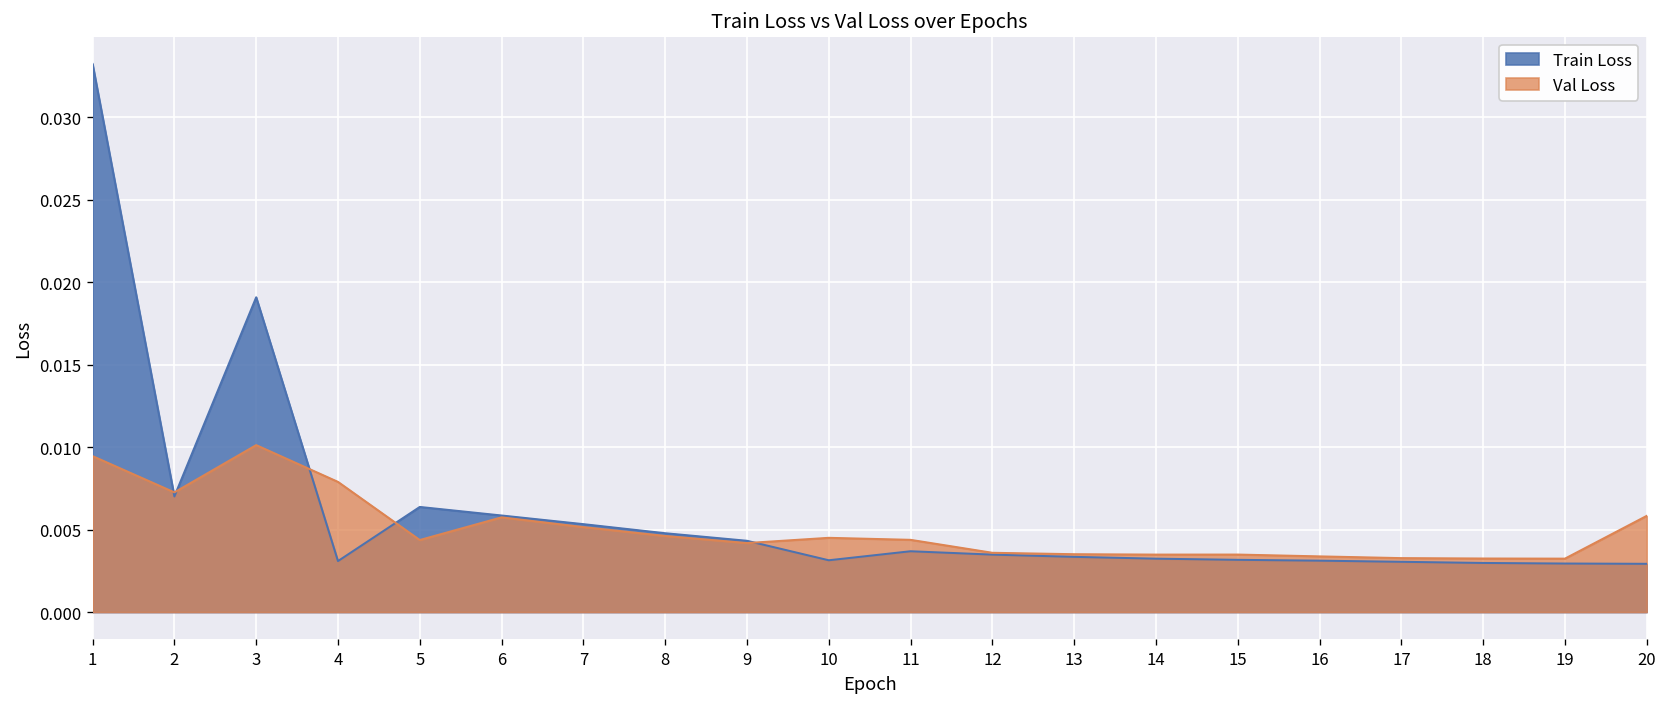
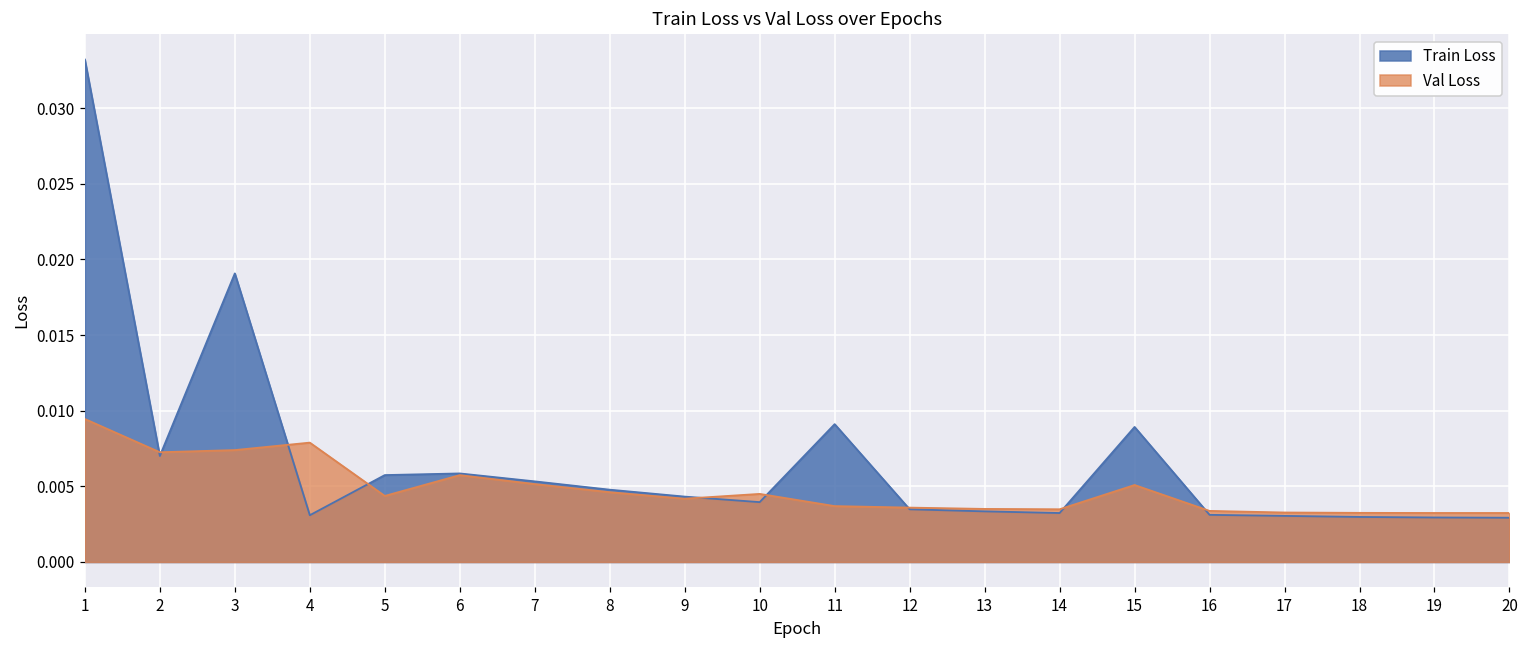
Val Loss, 3: 0.0101 -> 0.0074
Train Loss, 5: 0.0064 -> 0.0057
Train Loss, 10: 0.0031 -> 0.0040
Train Loss, 11: 0.0037 -> 0.0091
Val Loss, 11: 0.0044 -> 0.0037
Train Loss, 15: 0.0032 -> 0.0089
Val Loss, 15: 0.0035 -> 0.0051
Val Loss, 20: 0.0058 -> 0.0032
